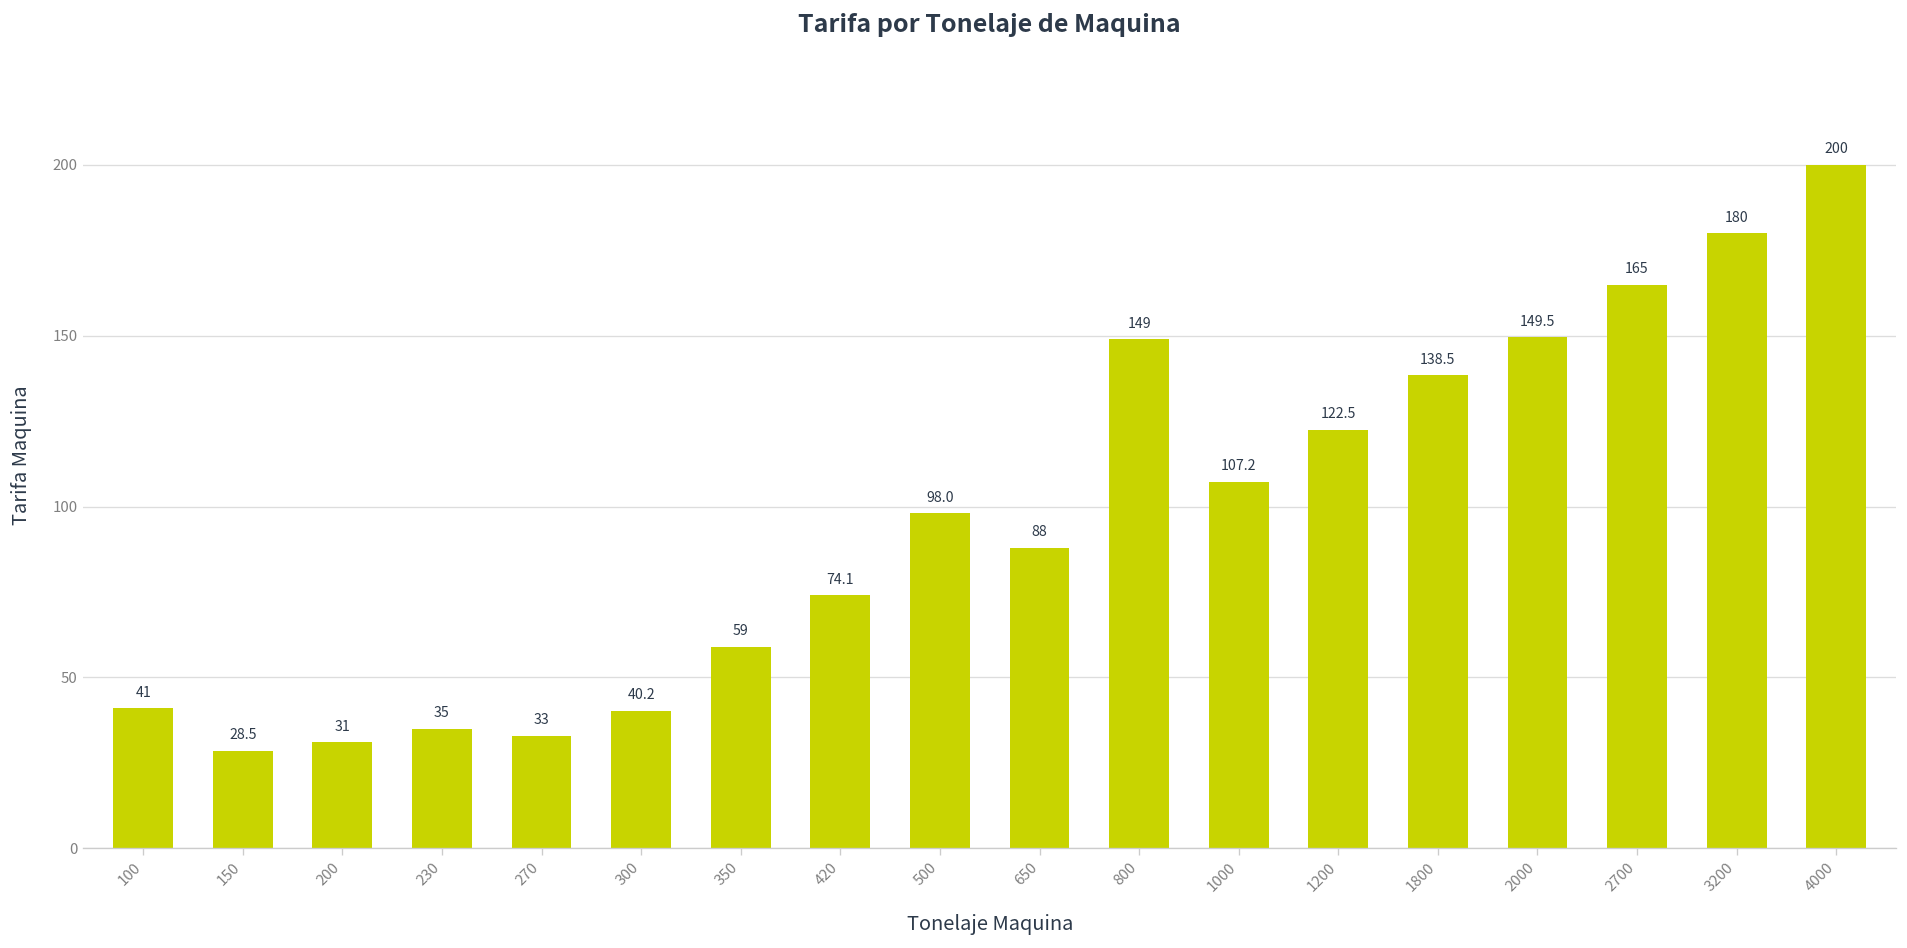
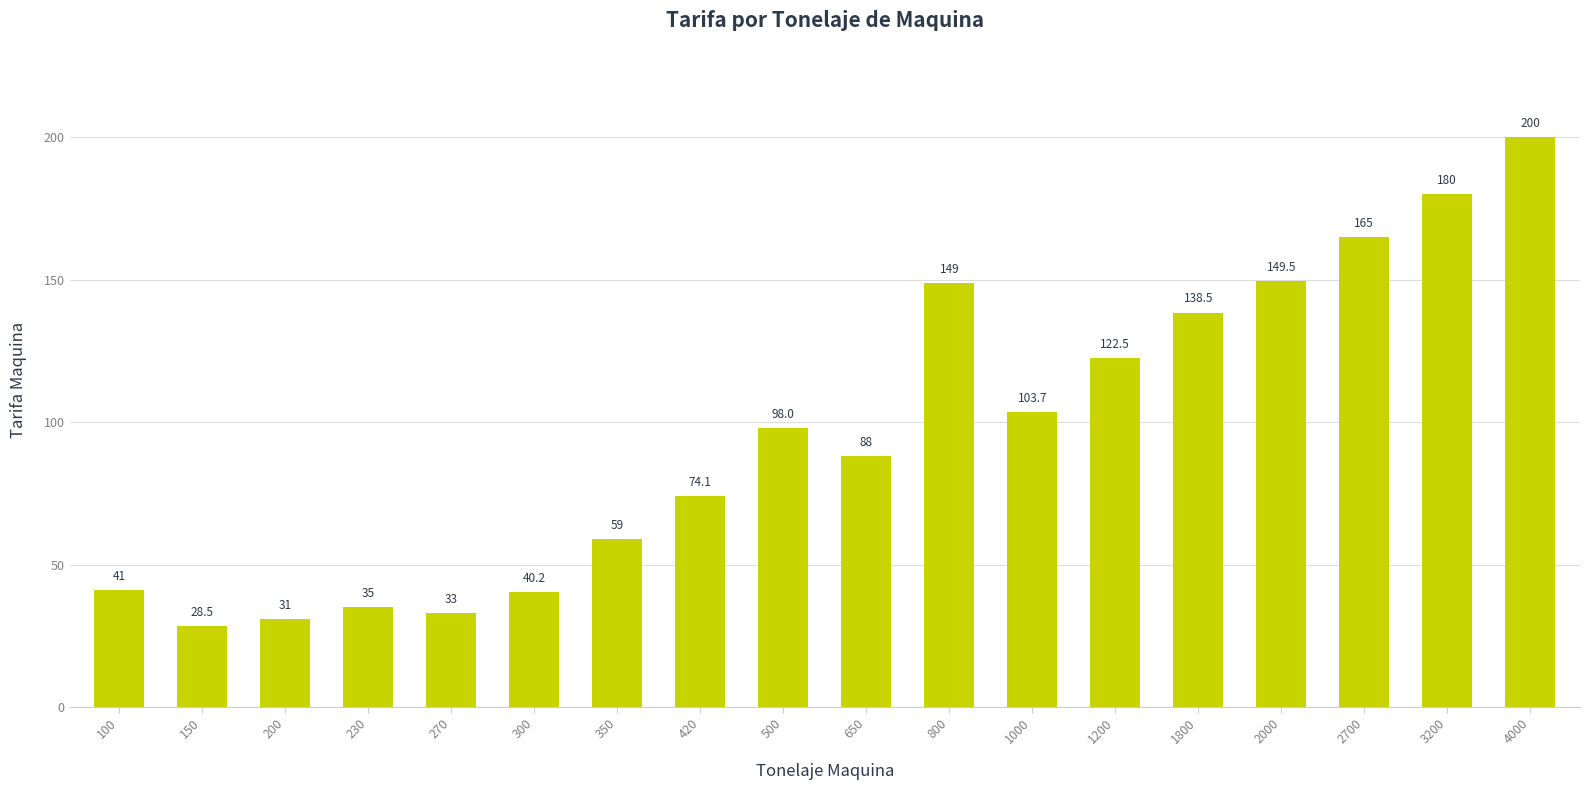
1000: 107.2 -> 103.7
